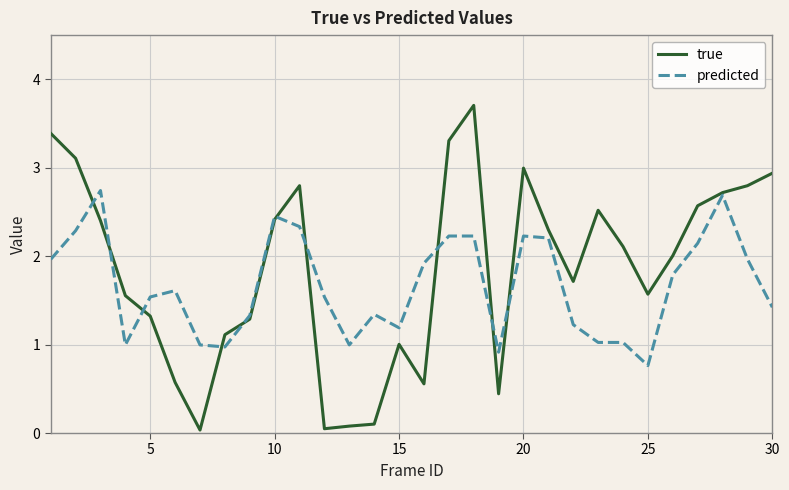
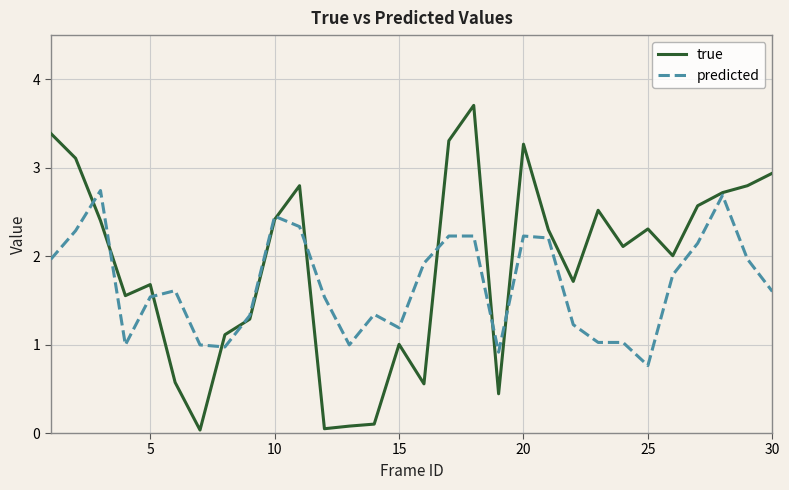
true, 5: 1.3 -> 1.7
true, 20: 3.0 -> 3.3
true, 25: 1.6 -> 2.3
predicted, 30: 1.4 -> 1.6
